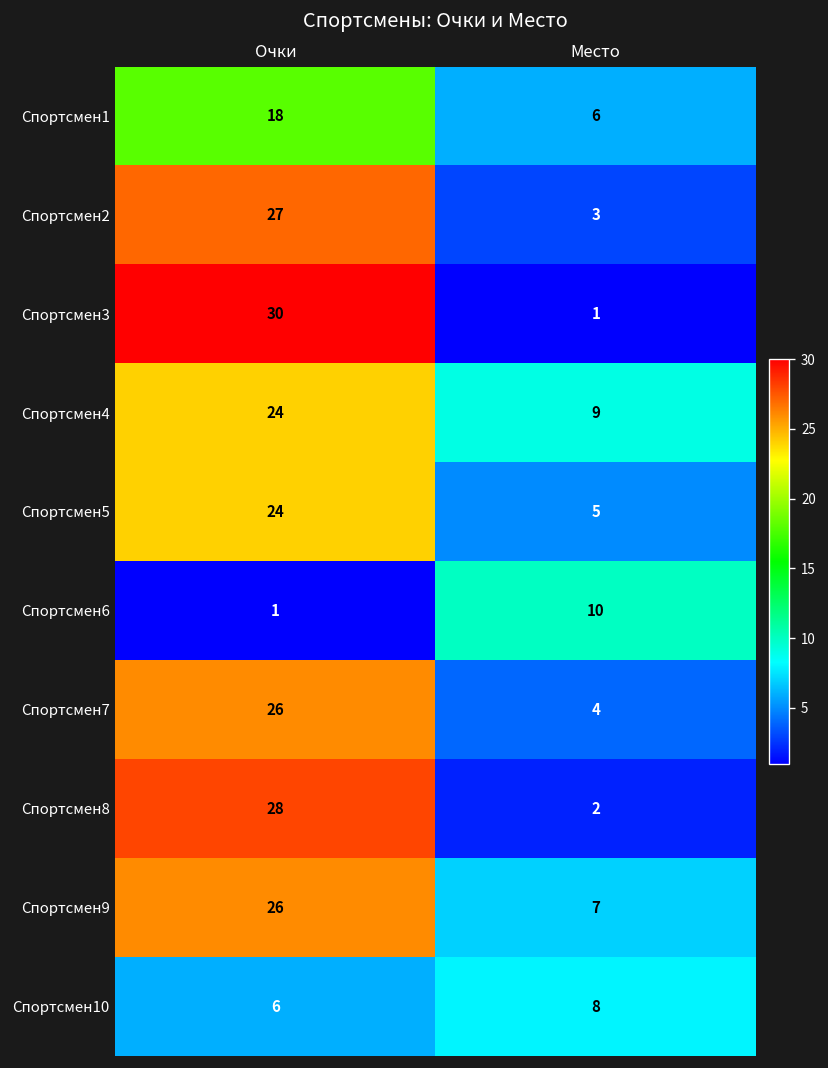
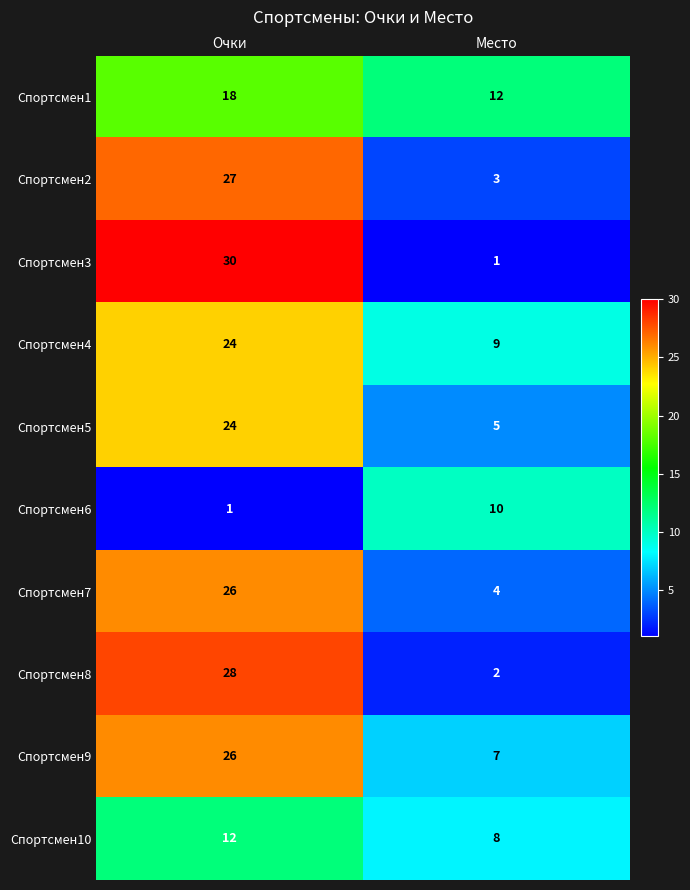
Спортсмен1, Место: 6 -> 12
Спортсмен10, Очки: 6 -> 12
